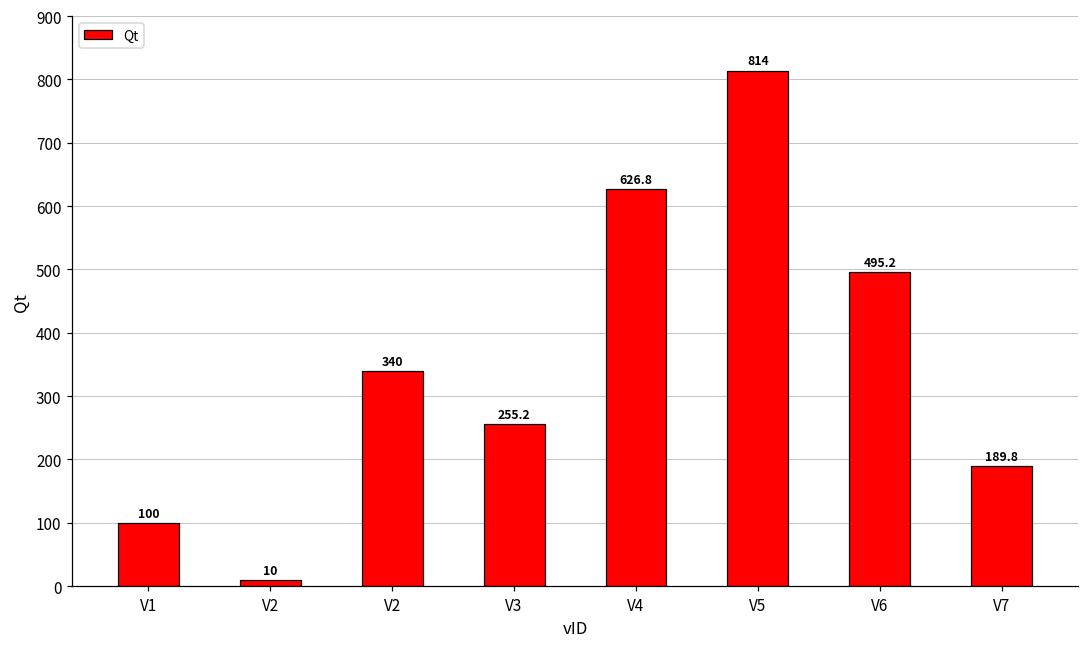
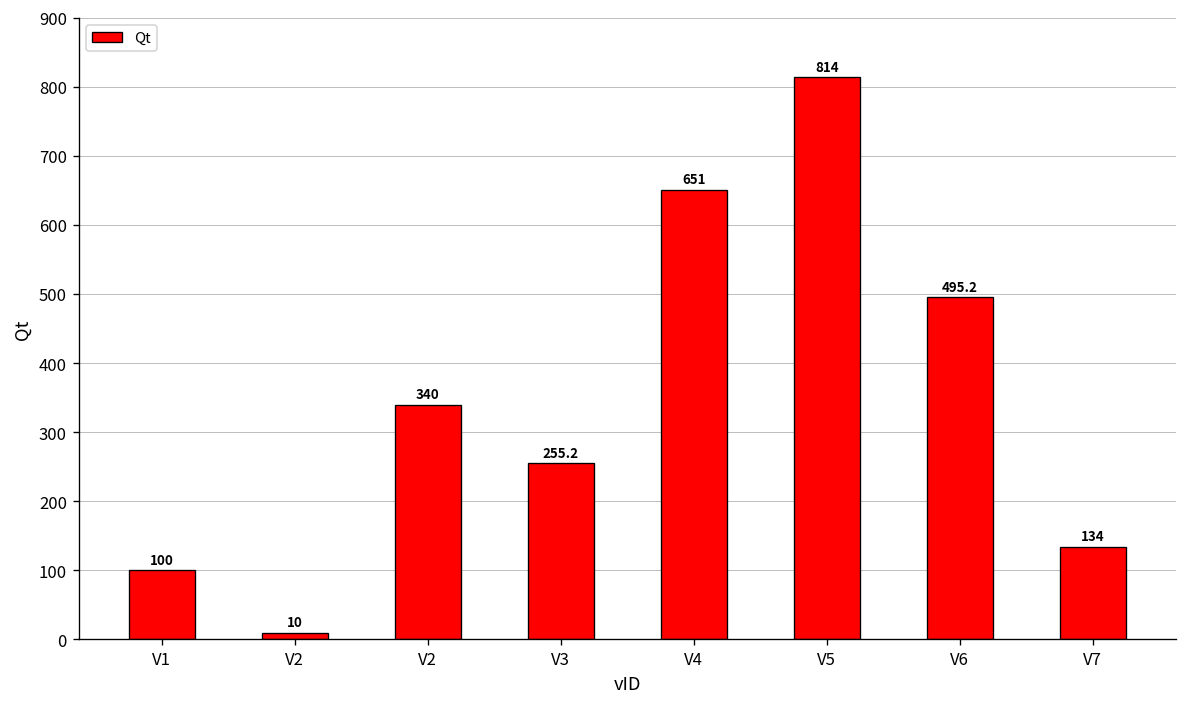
V4: 626.8 -> 651
V7: 189.8 -> 134
